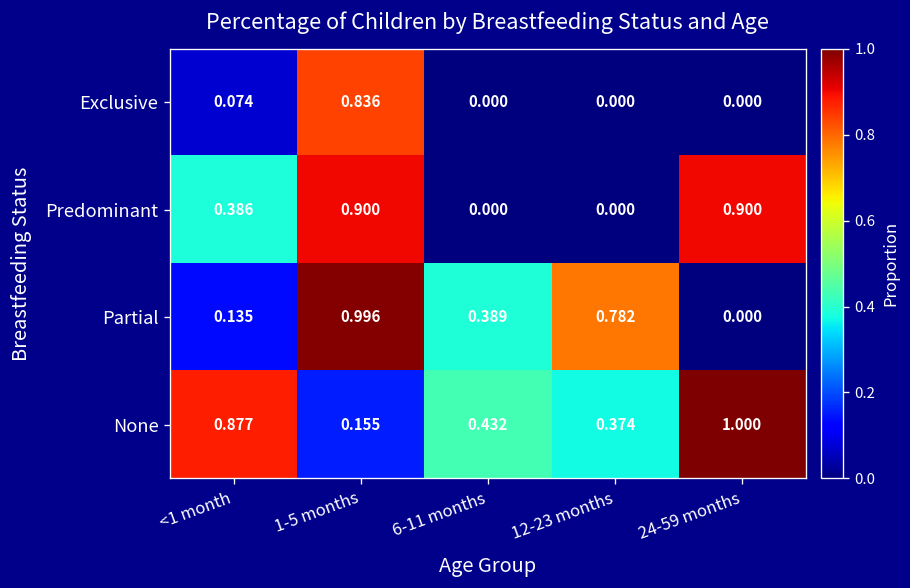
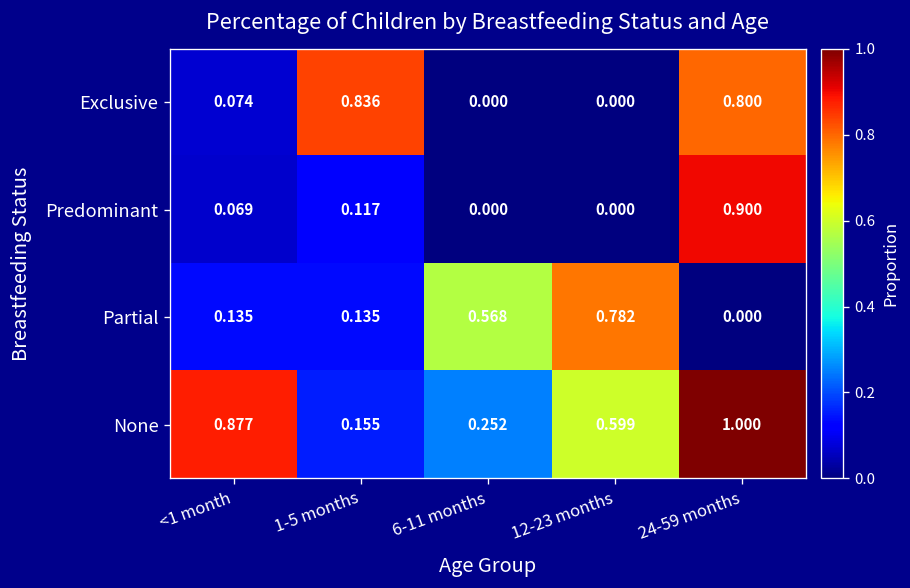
Exclusive, 24-59 months: 0.000 -> 0.800
Predominant, <1 month: 0.386 -> 0.069
Predominant, 1-5 months: 0.900 -> 0.117
Partial, 1-5 months: 0.996 -> 0.135
Partial, 6-11 months: 0.389 -> 0.568
None, 6-11 months: 0.432 -> 0.252
None, 12-23 months: 0.374 -> 0.599
